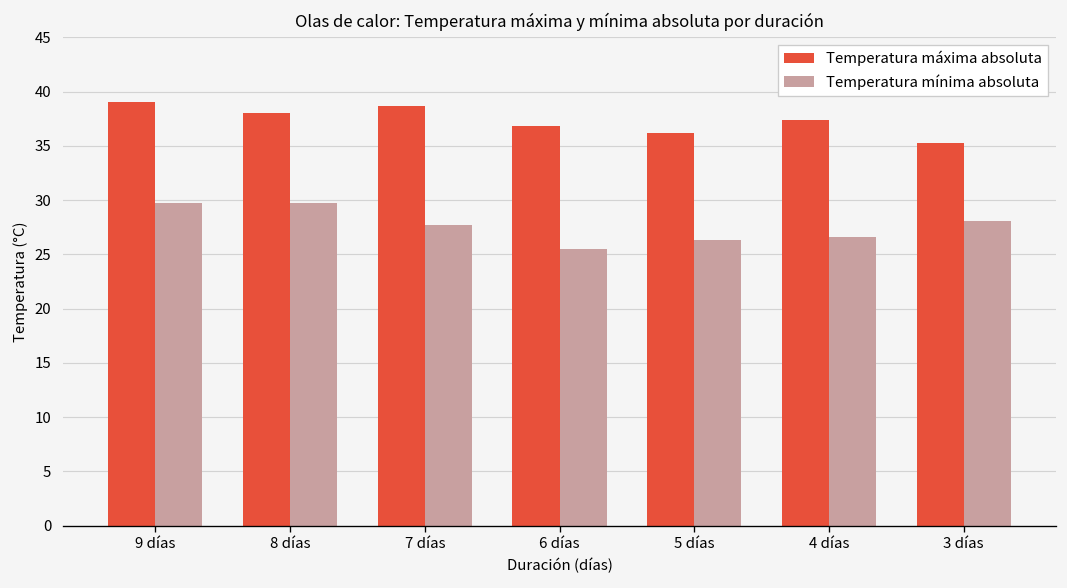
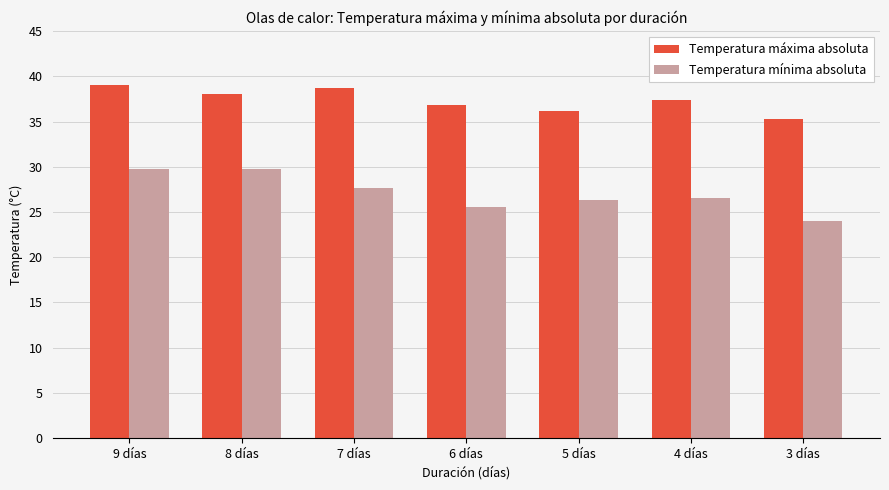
Temperatura mínima absoluta, 3 días: 28 -> 24
